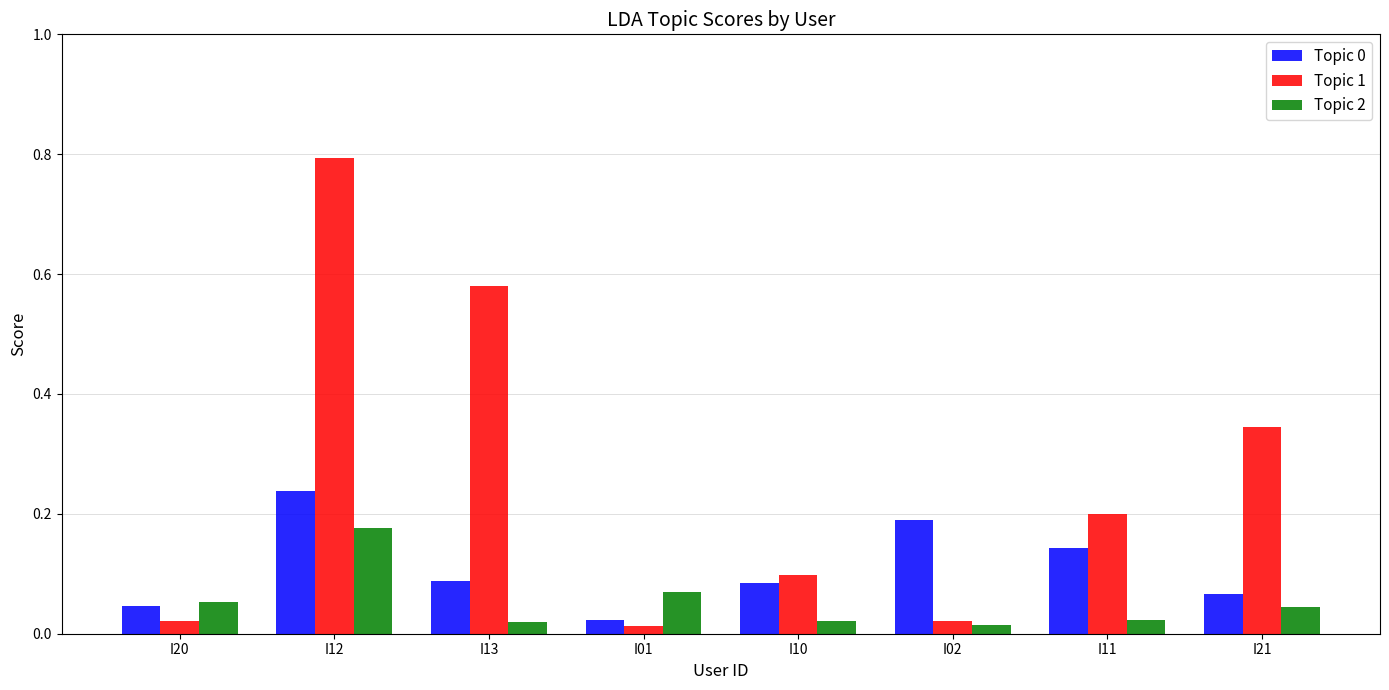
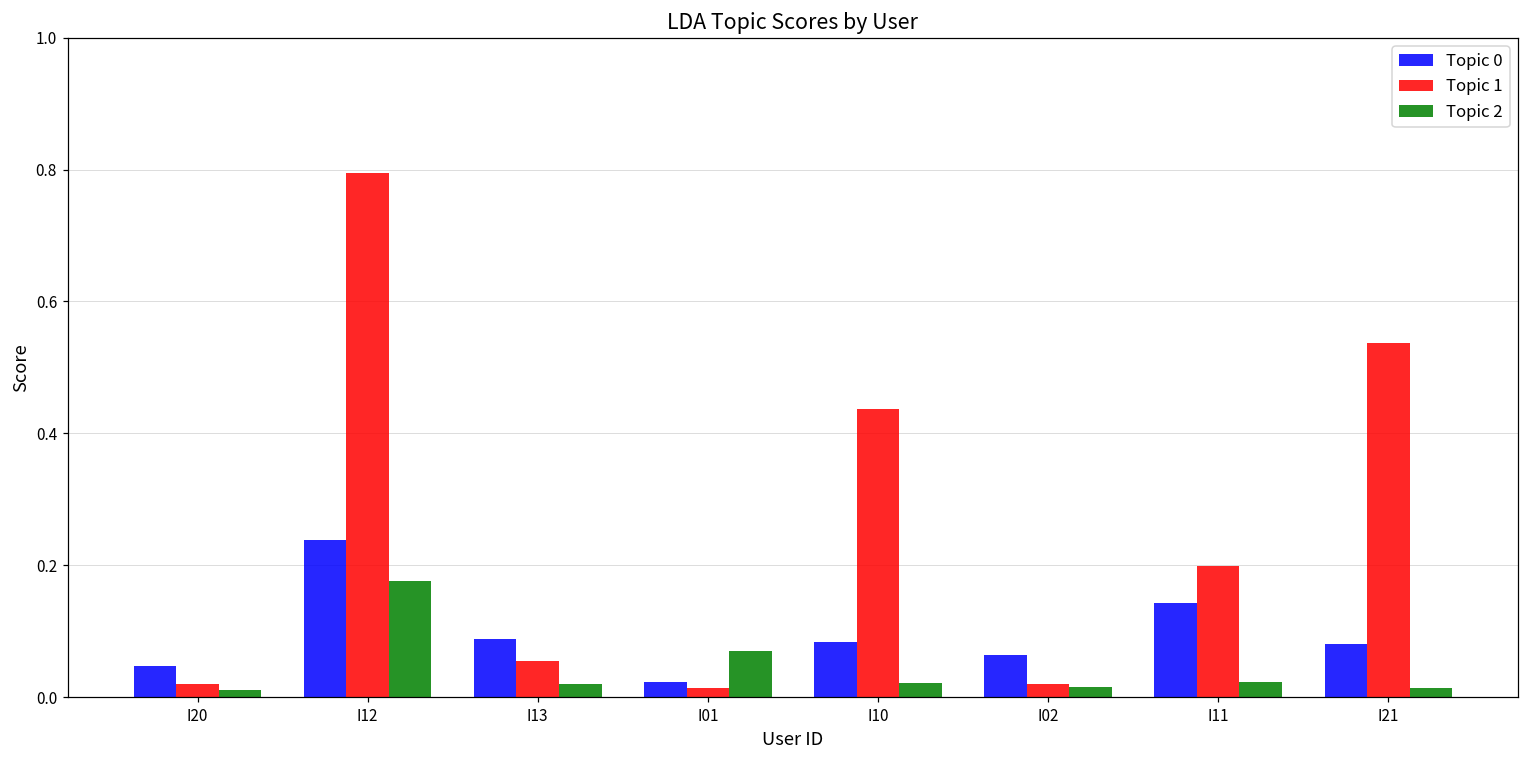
Topic 2, I20: 0.05 -> 0.01
Topic 1, I13: 0.58 -> 0.05
Topic 1, I10: 0.10 -> 0.44
Topic 0, I02: 0.19 -> 0.06
Topic 0, I21: 0.07 -> 0.08
Topic 1, I21: 0.35 -> 0.54
Topic 2, I21: 0.05 -> 0.01
